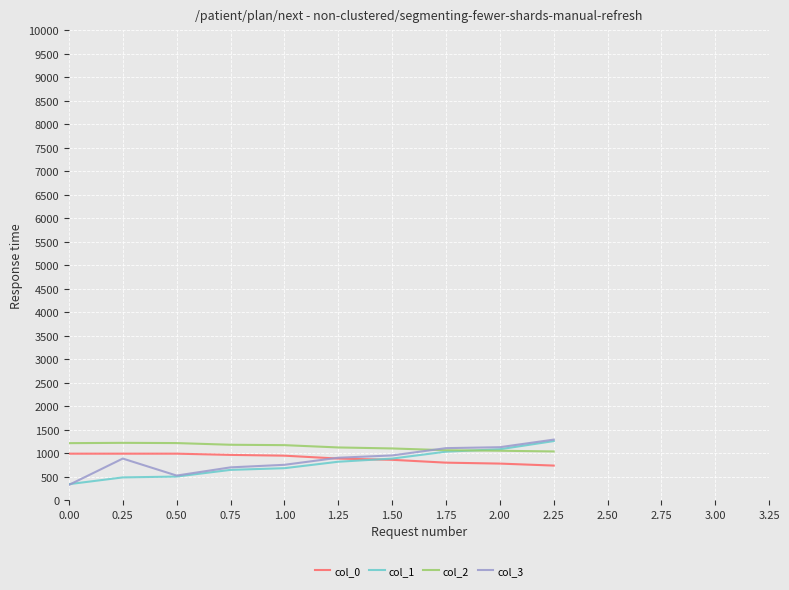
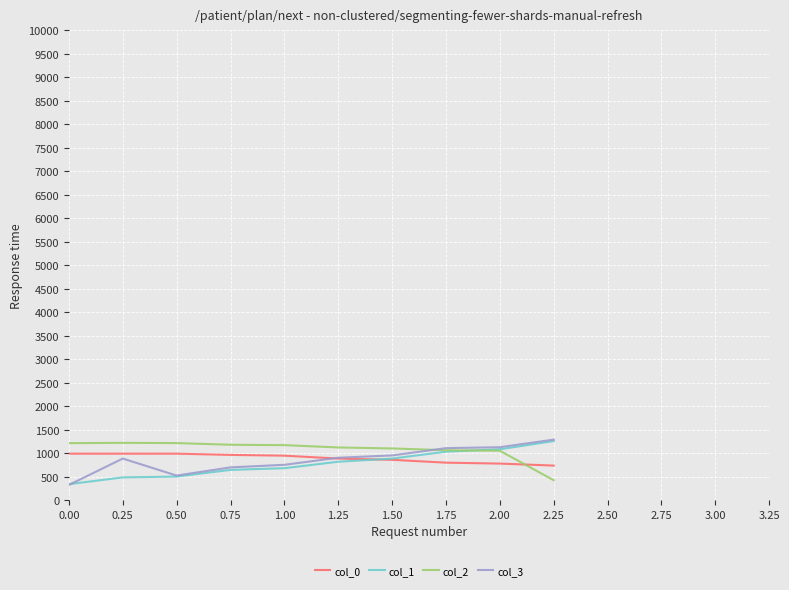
col_2, 2.25: 1000 -> 400
